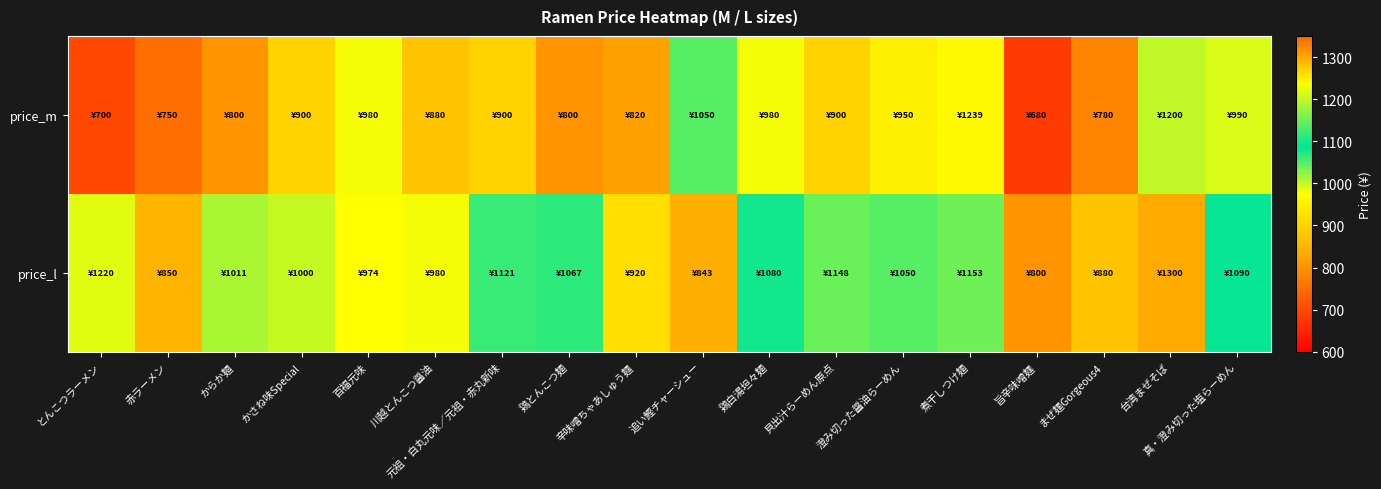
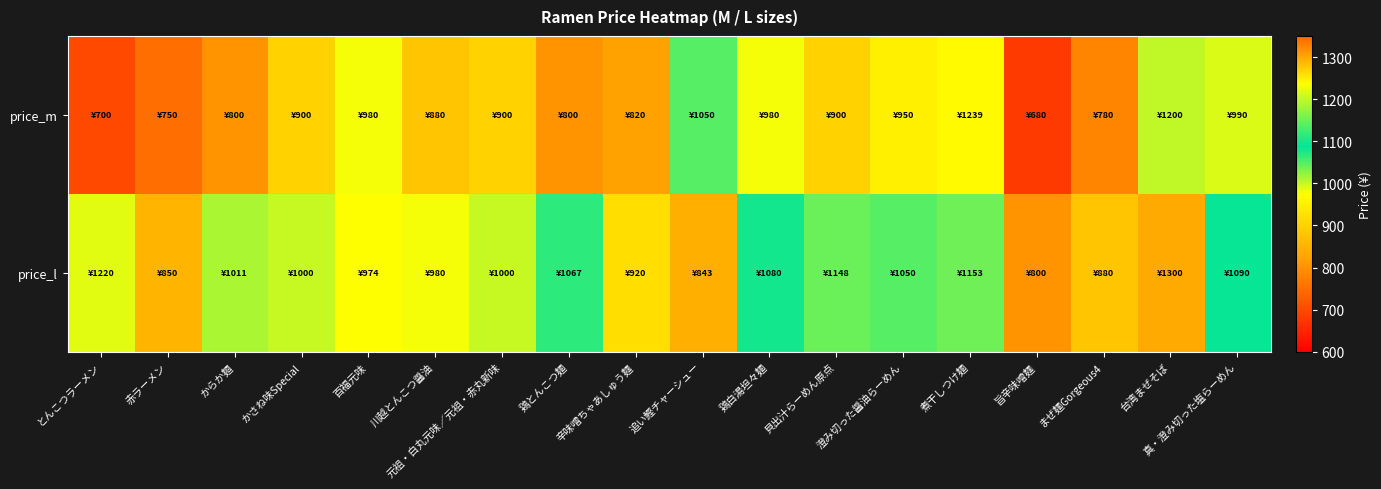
price_l, 元祖・白丸元味／元祖・赤丸新味: ¥1121 -> ¥1000
